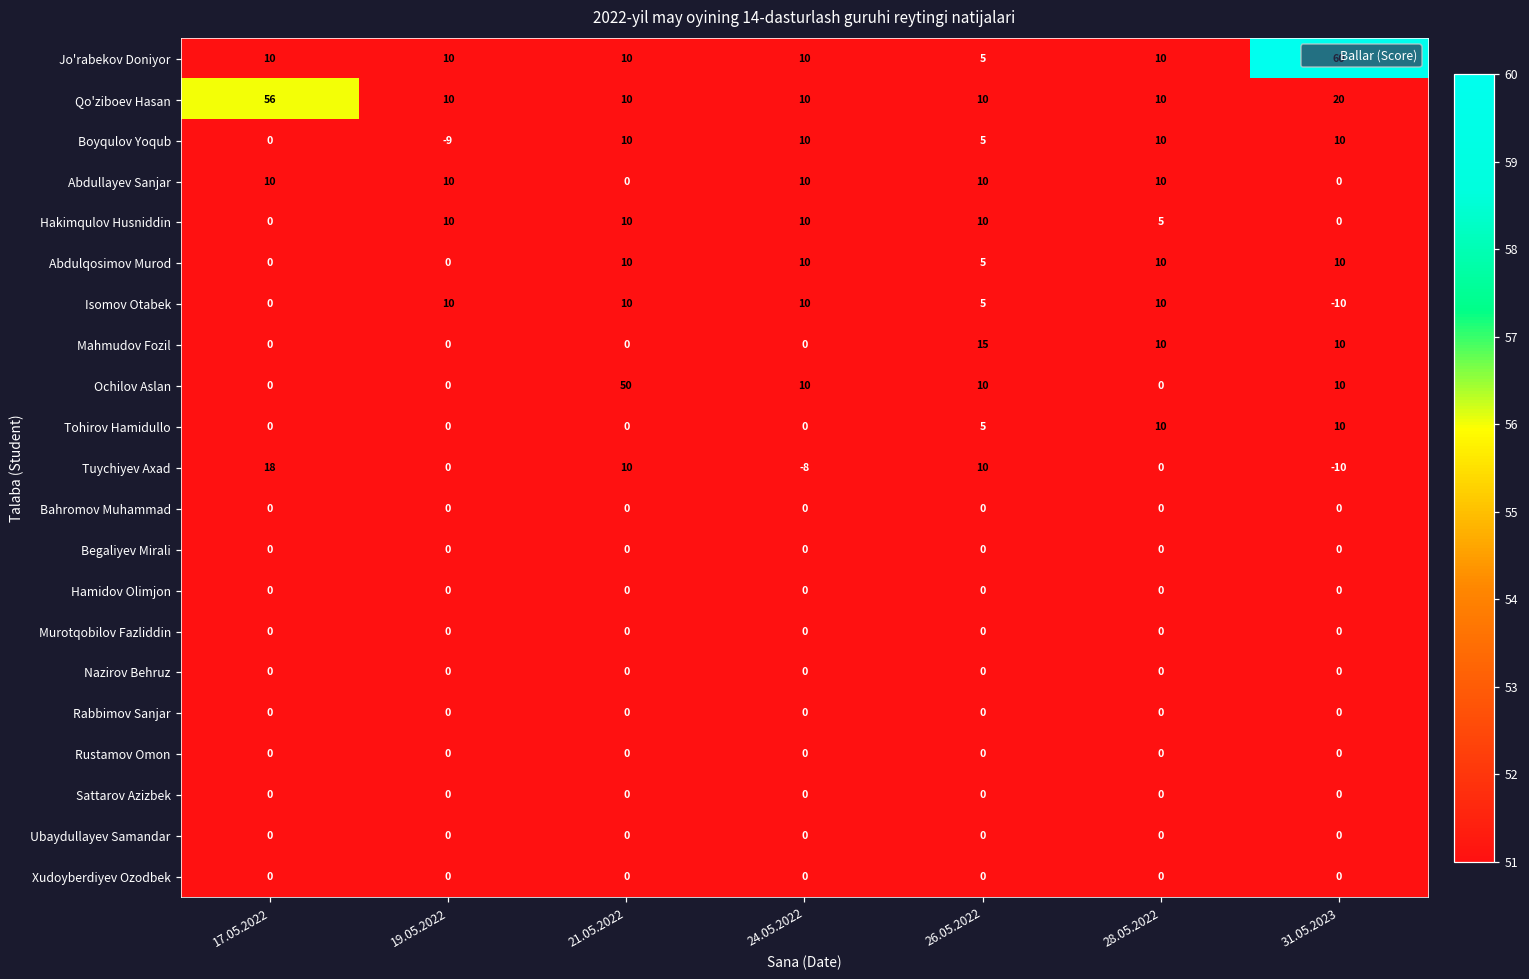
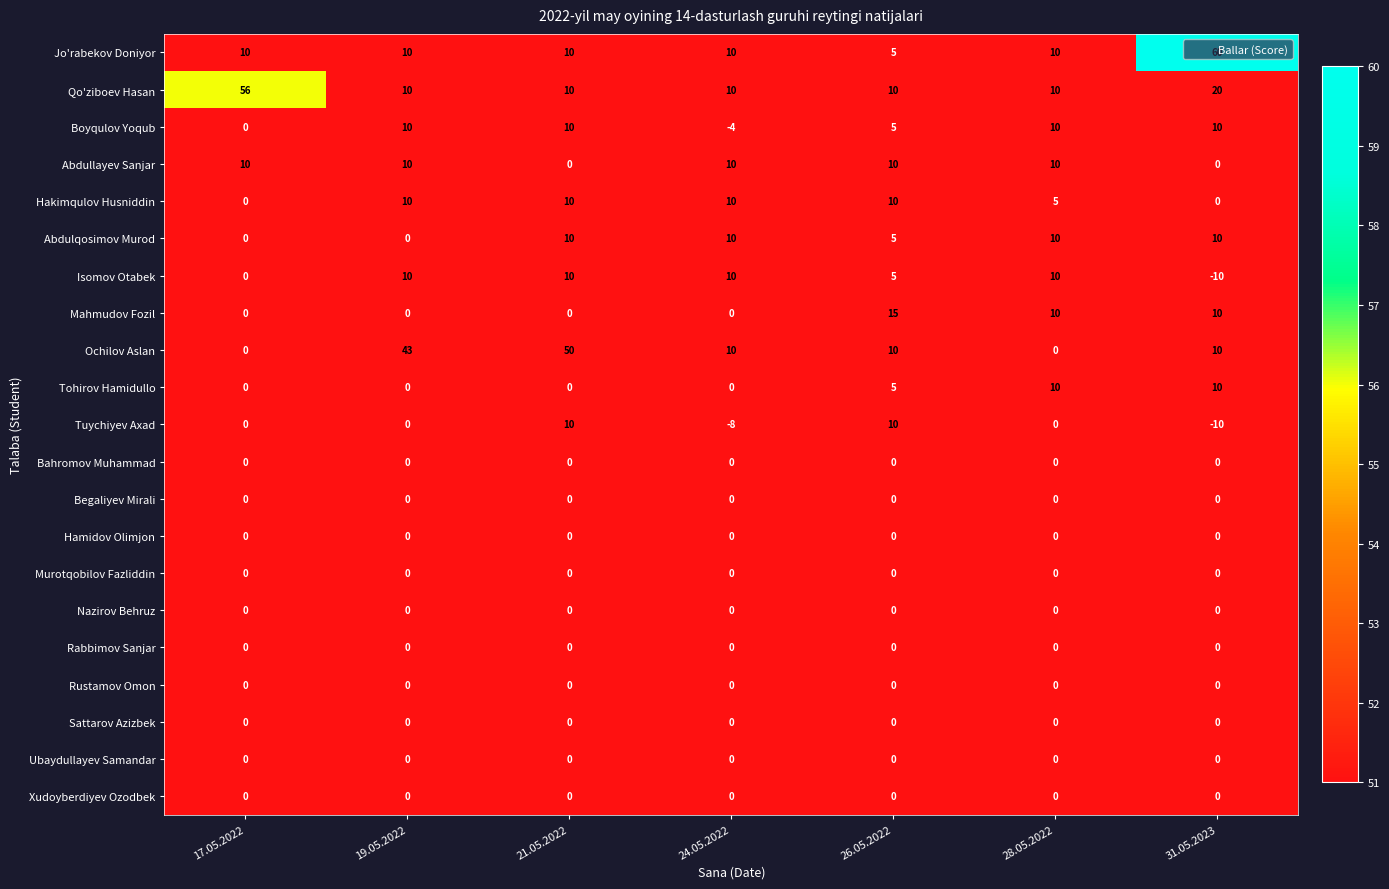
Boyqulov Yoqub, 19.05.2022: -9 -> 10
Boyqulov Yoqub, 24.05.2022: 10 -> -4
Ochilov Aslan, 19.05.2022: 0 -> 43
Tuychiyev Axad, 17.05.2022: 18 -> 0
